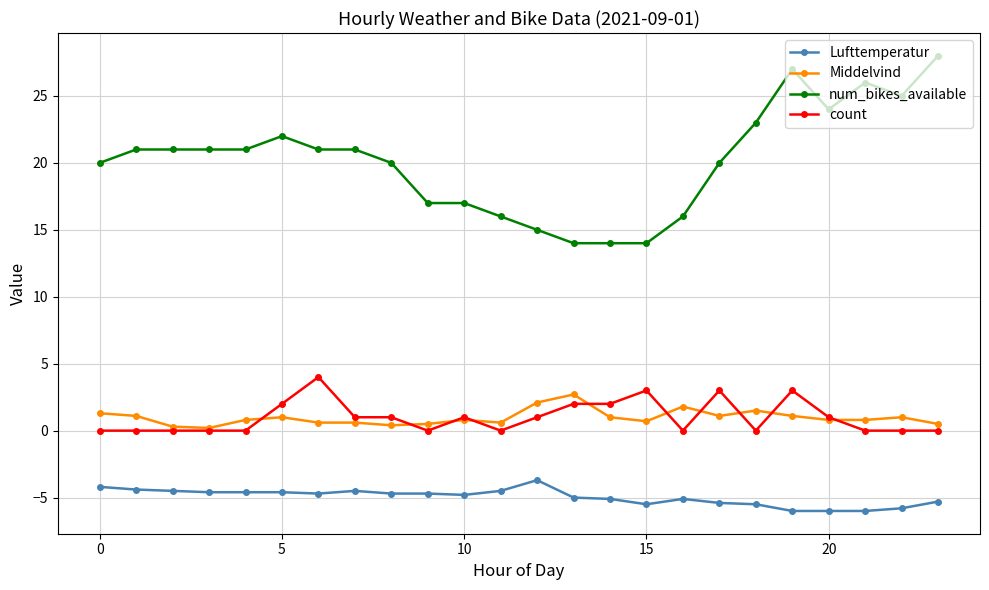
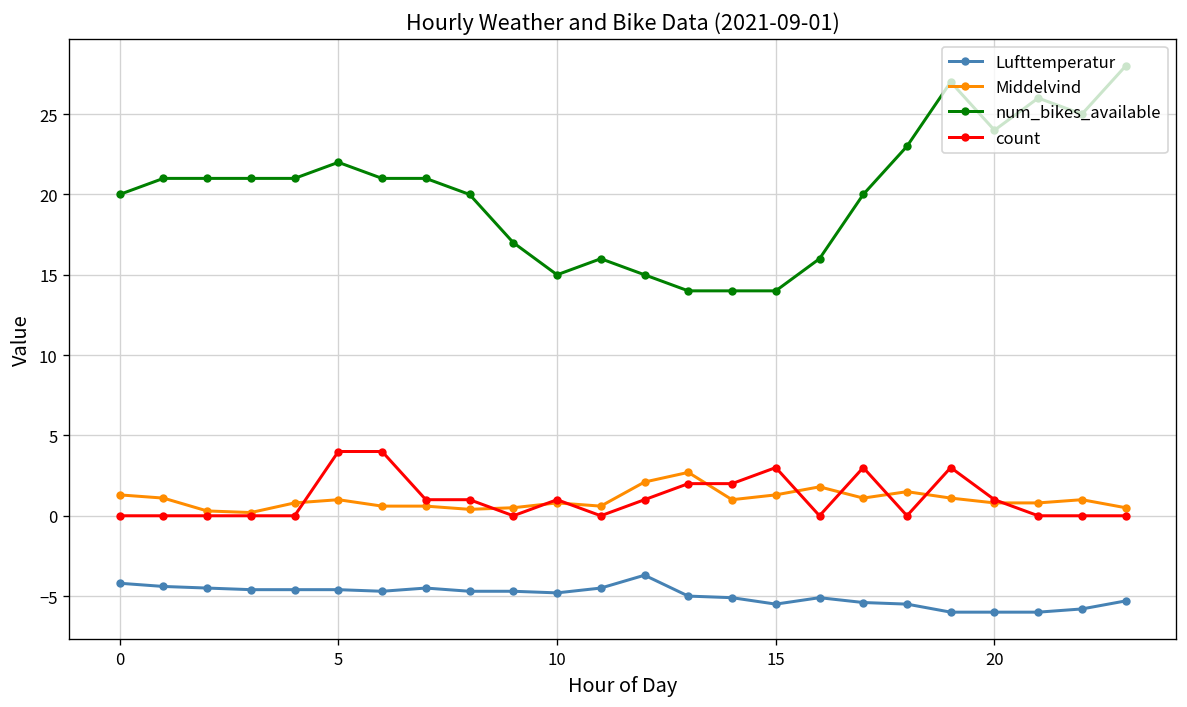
count, 5: 2 -> 4
num_bikes_available, 10: 17 -> 15
Middelvind, 15: 0.7 -> 1.3
